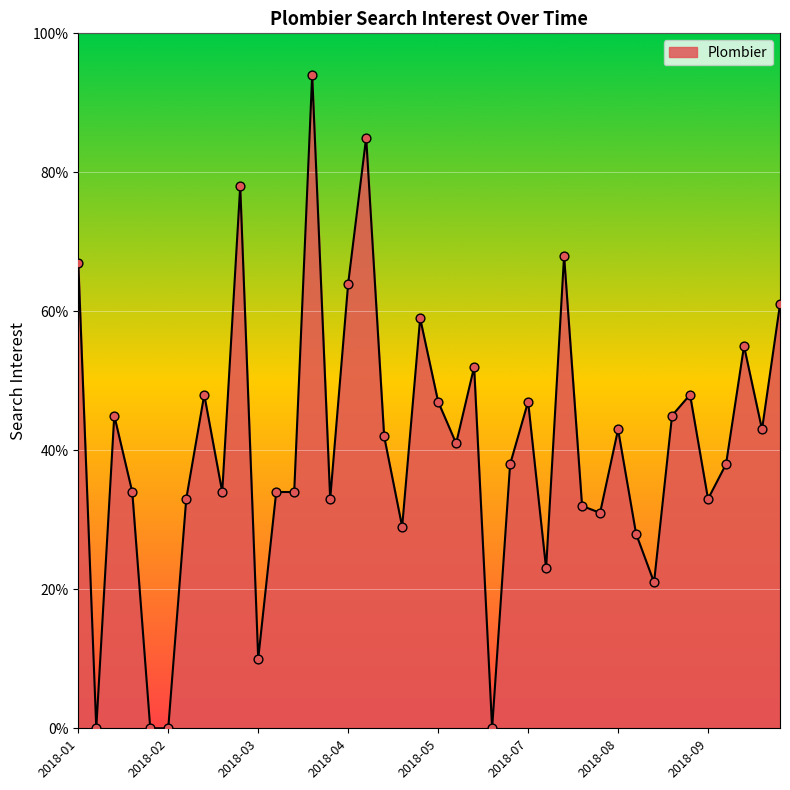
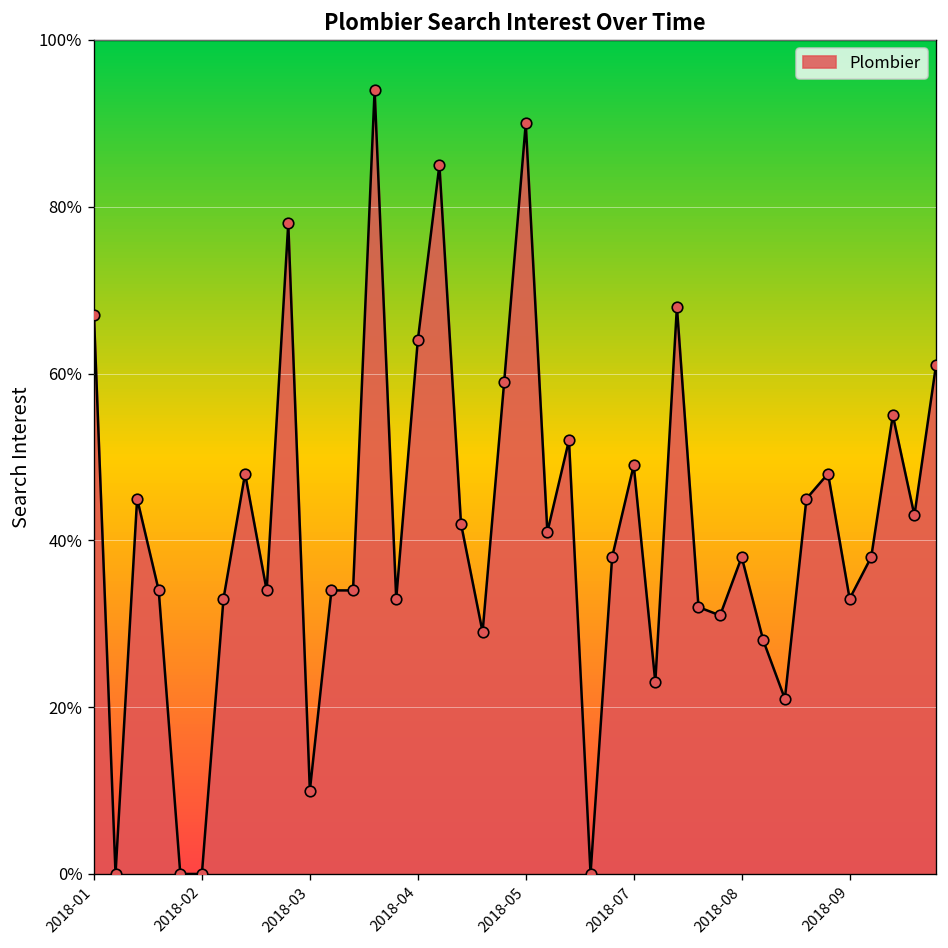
2018-05: 47% -> 90%
2018-07: 47% -> 49%
2018-08: 43% -> 38%
